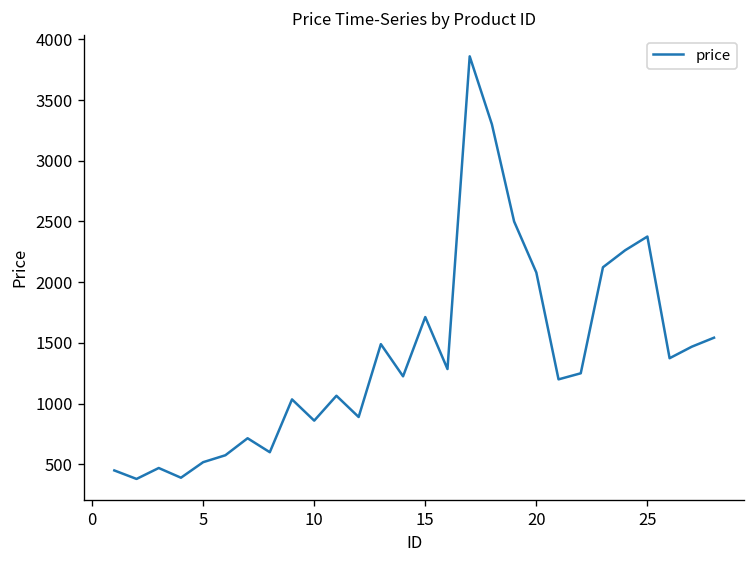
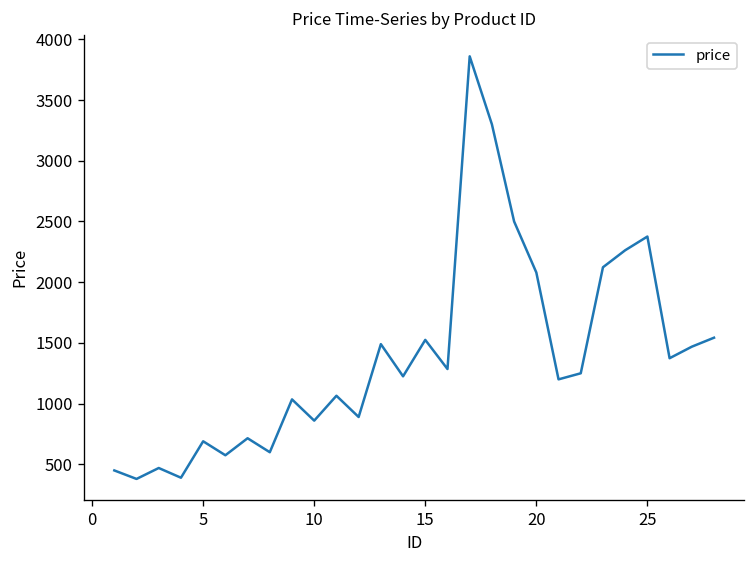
5: 520 -> 690
15: 1710 -> 1530
